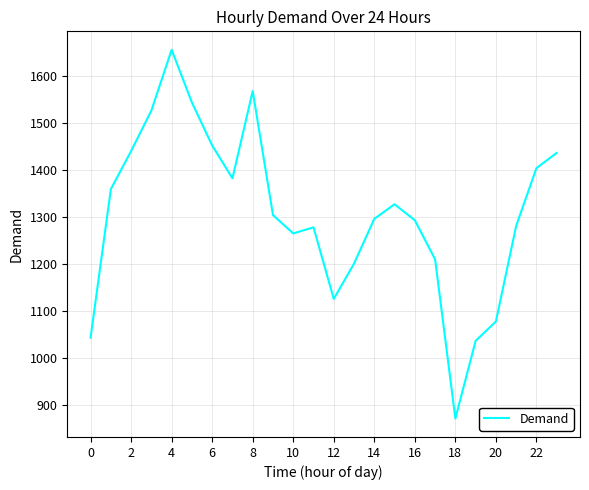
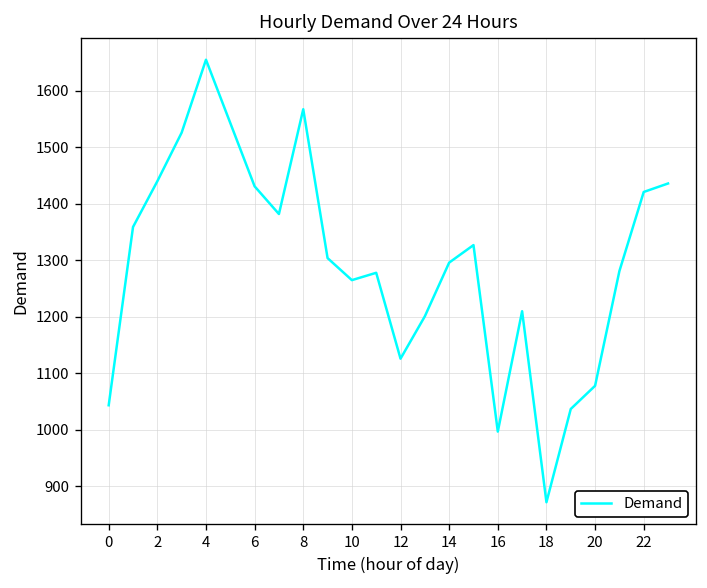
6: 1450 -> 1430
16: 1290 -> 1000
22: 1400 -> 1420
